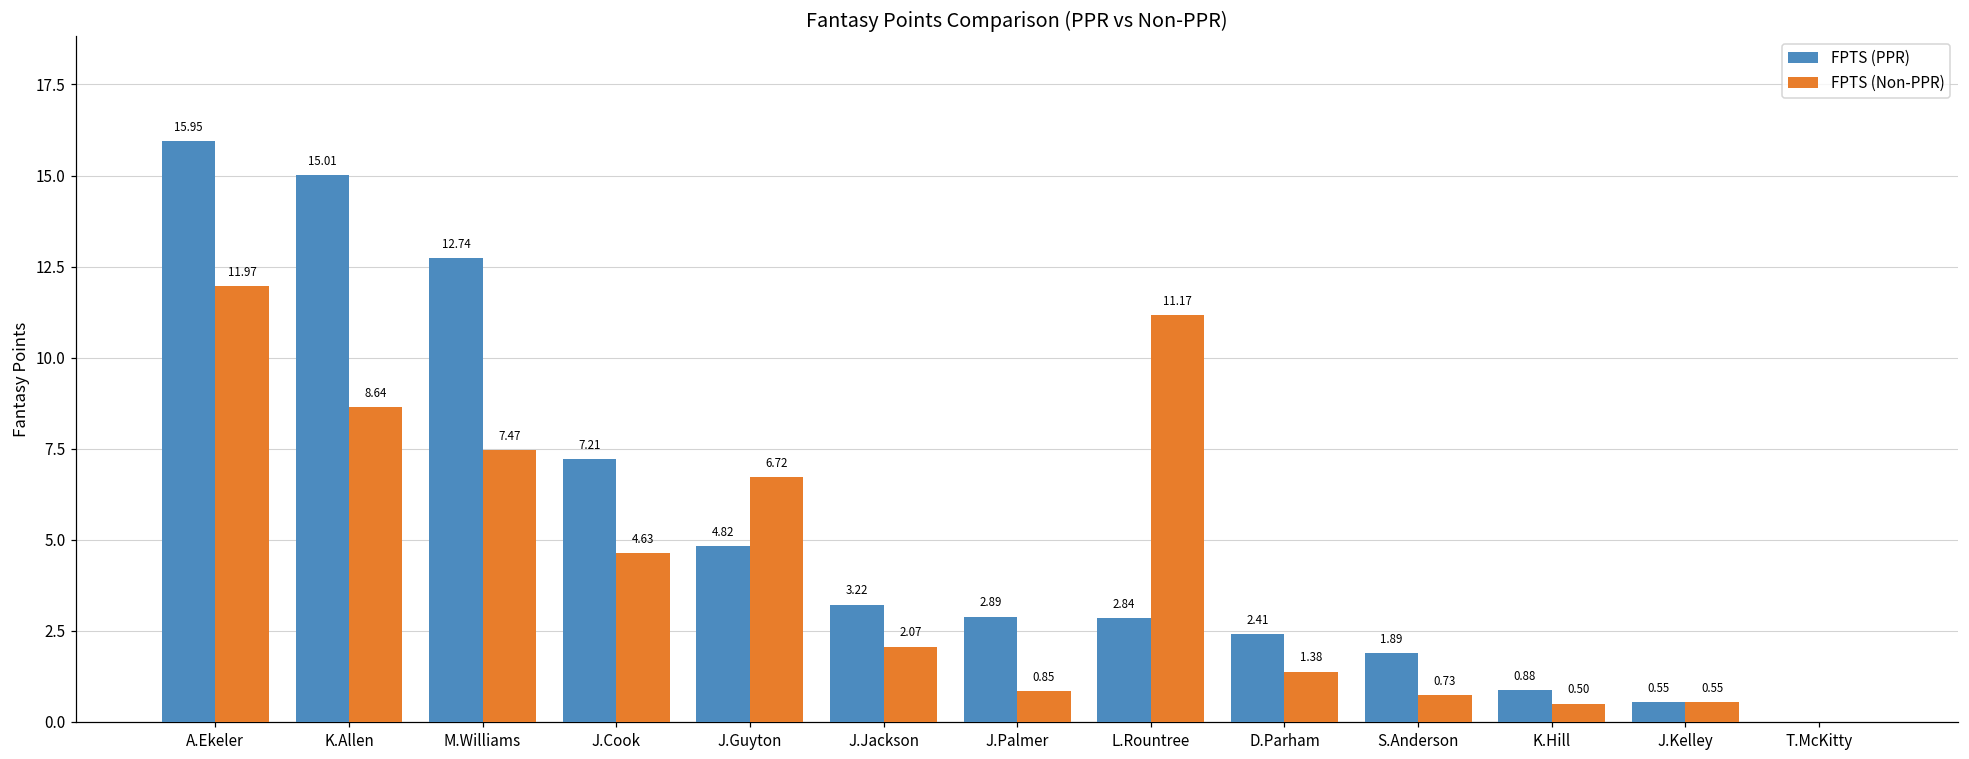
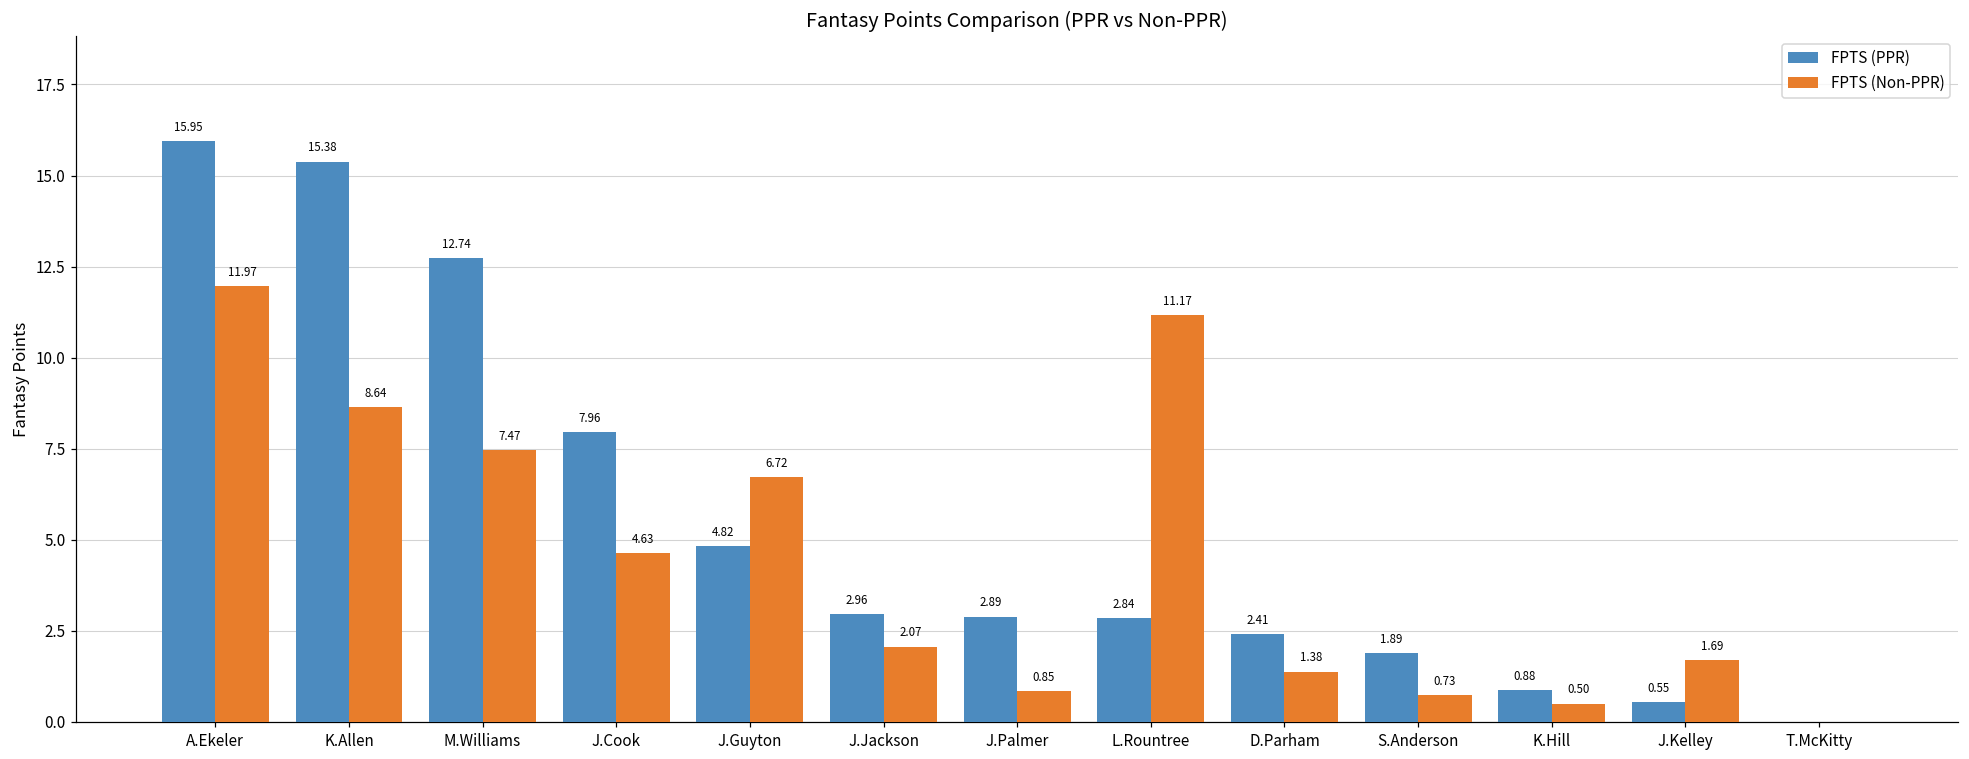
FPTS (PPR), K.Allen: 15.01 -> 15.38
FPTS (PPR), J.Cook: 7.21 -> 7.96
FPTS (PPR), J.Jackson: 3.22 -> 2.96
FPTS (Non-PPR), J.Kelley: 0.55 -> 1.69
